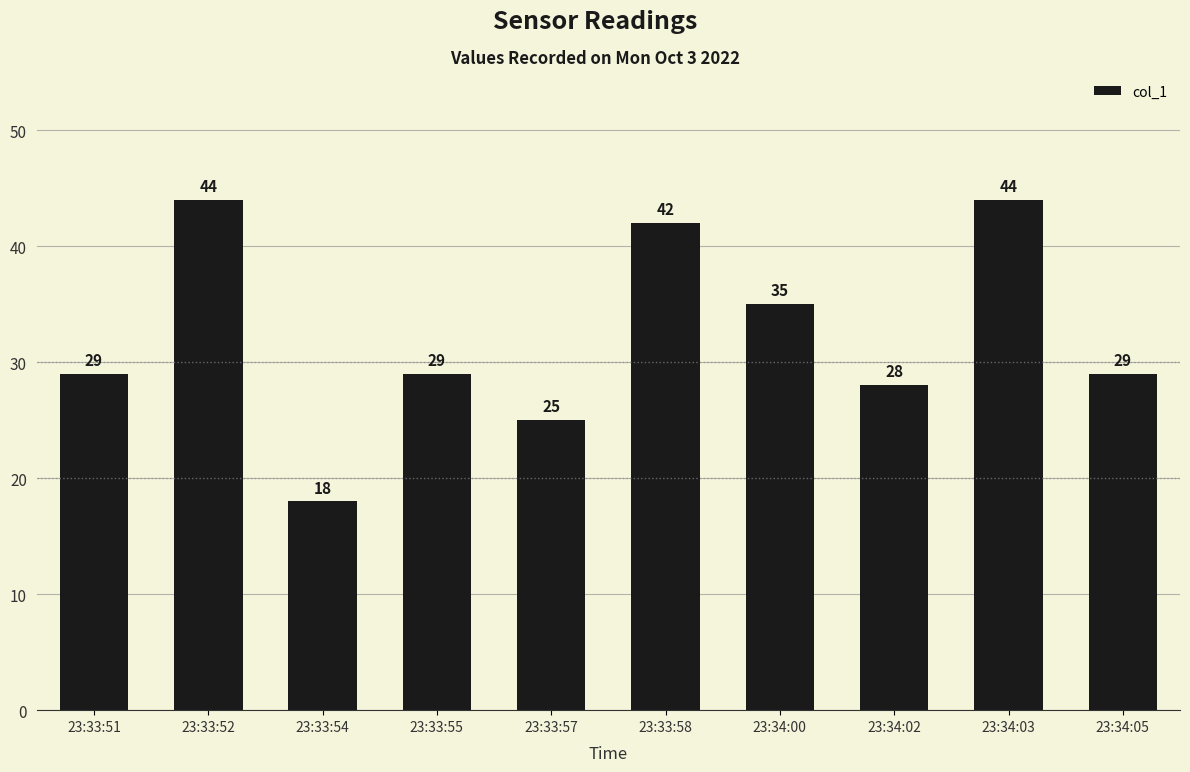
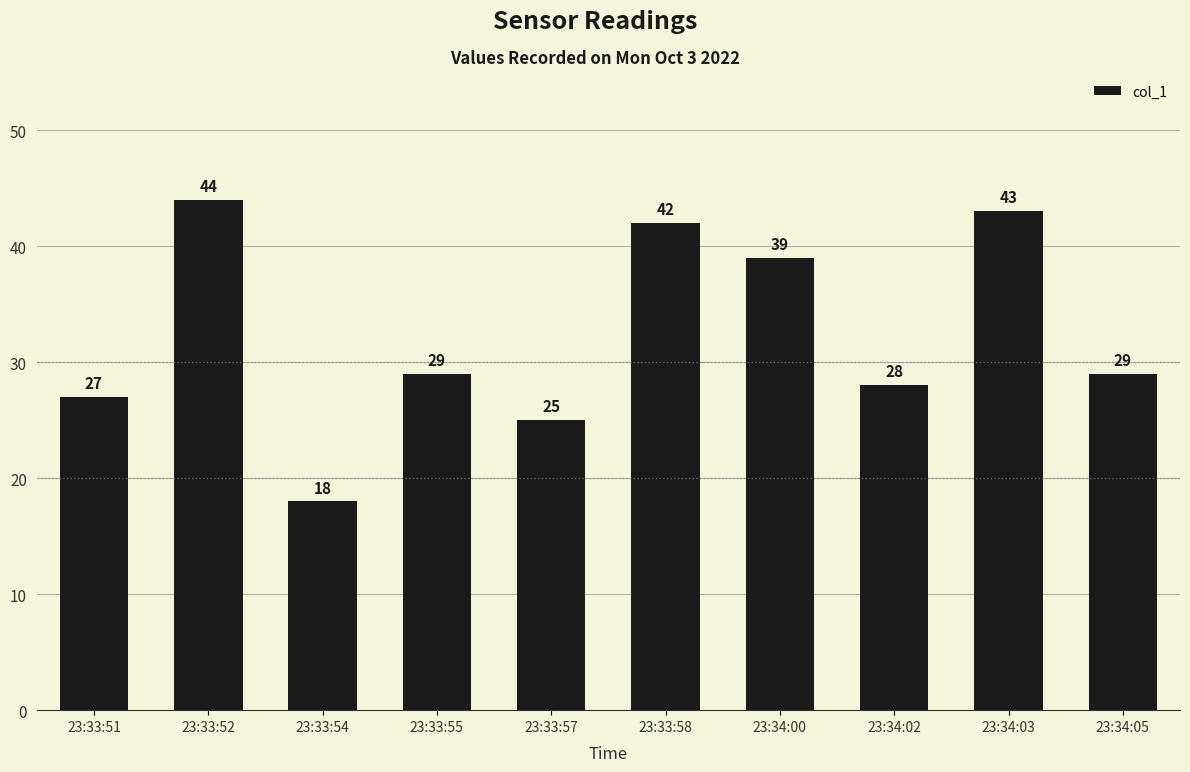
23:33:51: 29 -> 27
23:34:00: 35 -> 39
23:34:03: 44 -> 43
